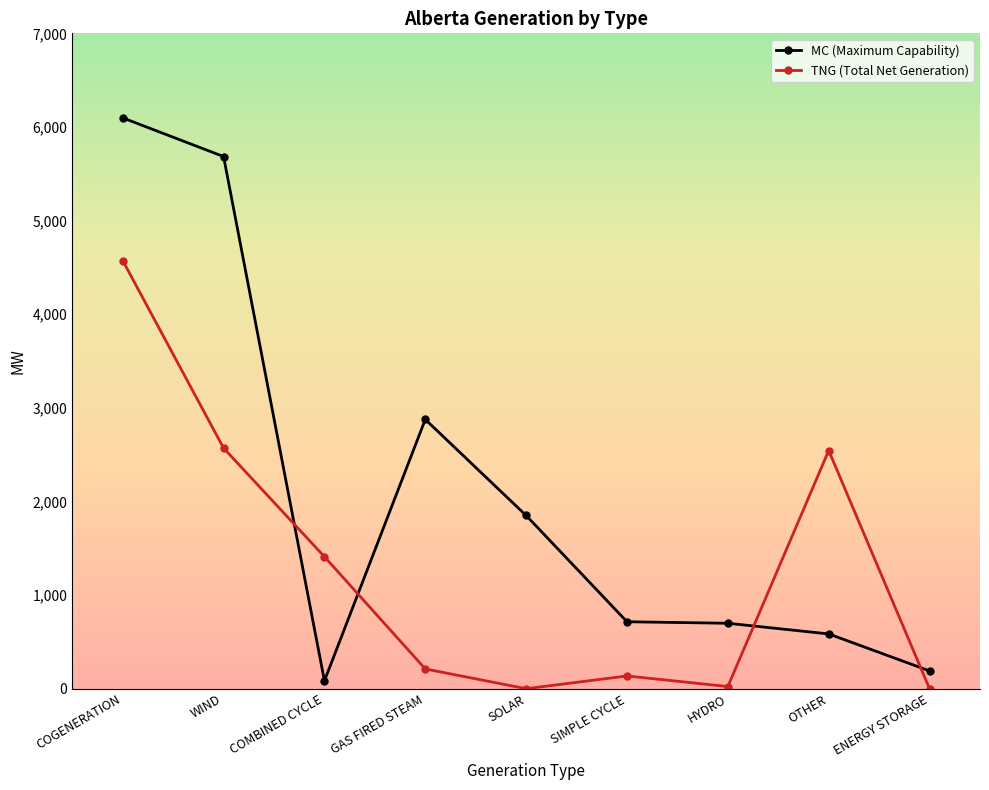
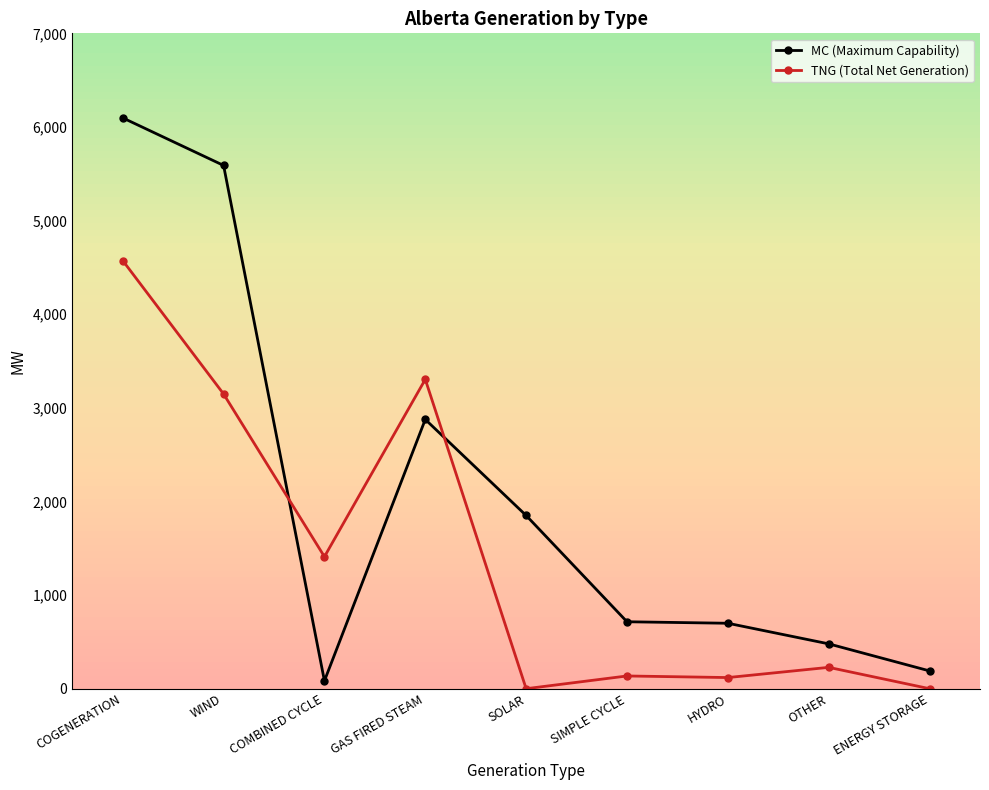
MC (Maximum Capability), WIND: 5,700 -> 5,600
TNG (Total Net Generation), WIND: 2,600 -> 3,100
TNG (Total Net Generation), GAS FIRED STEAM: 200 -> 3,300
TNG (Total Net Generation), HYDRO: 0 -> 100
MC (Maximum Capability), OTHER: 600 -> 500
TNG (Total Net Generation), OTHER: 2,500 -> 200
